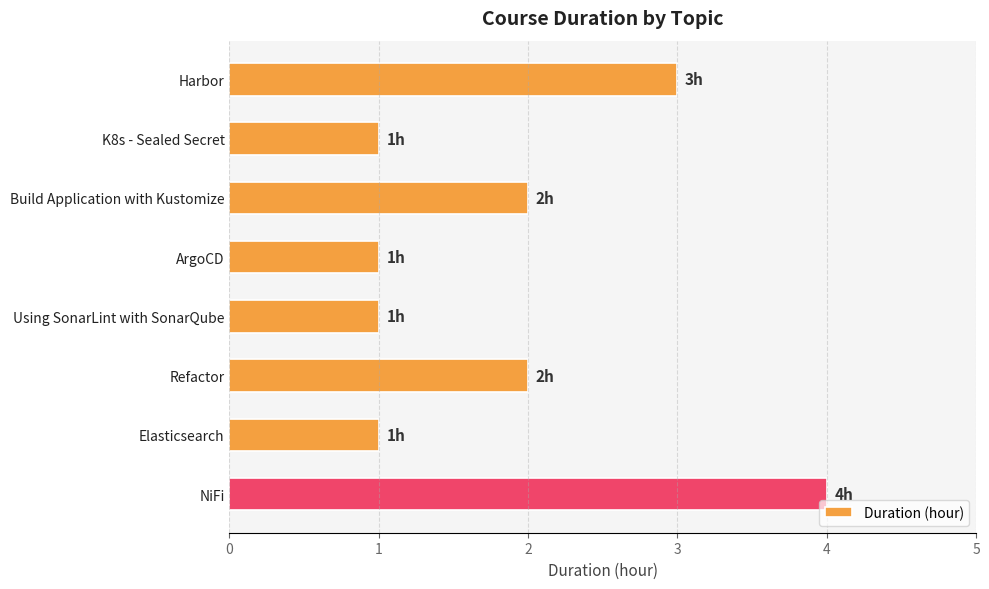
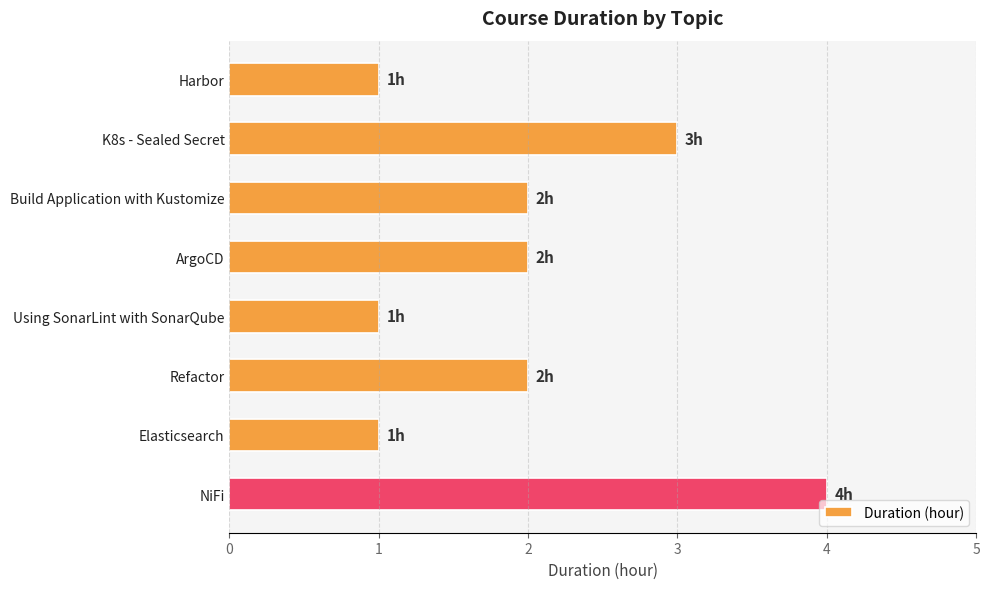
Harbor: 3h -> 1h
K8s - Sealed Secret: 1h -> 3h
ArgoCD: 1h -> 2h
